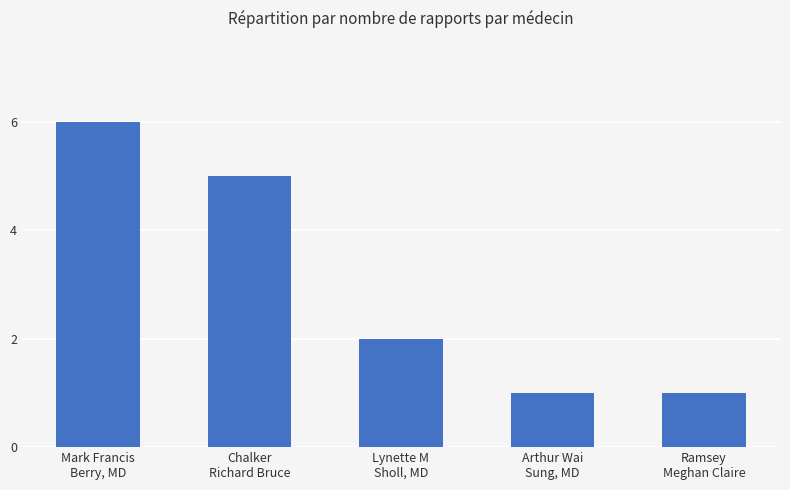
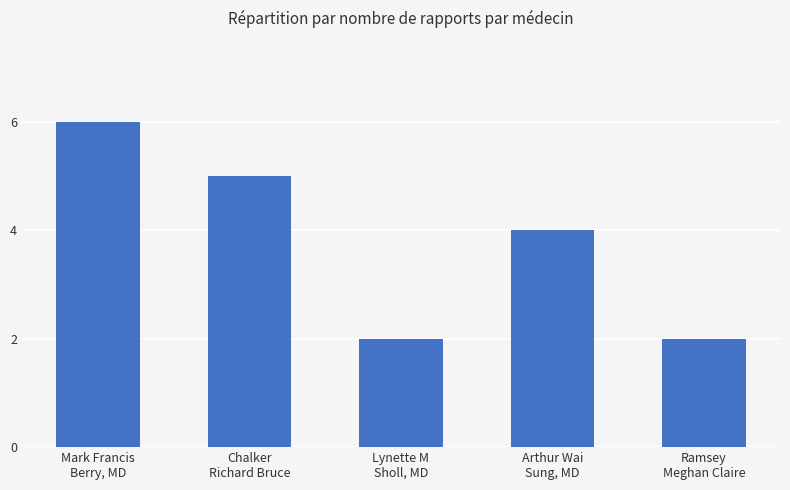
Arthur Wai Sung, MD: 1 -> 4
Ramsey Meghan Claire: 1 -> 2
